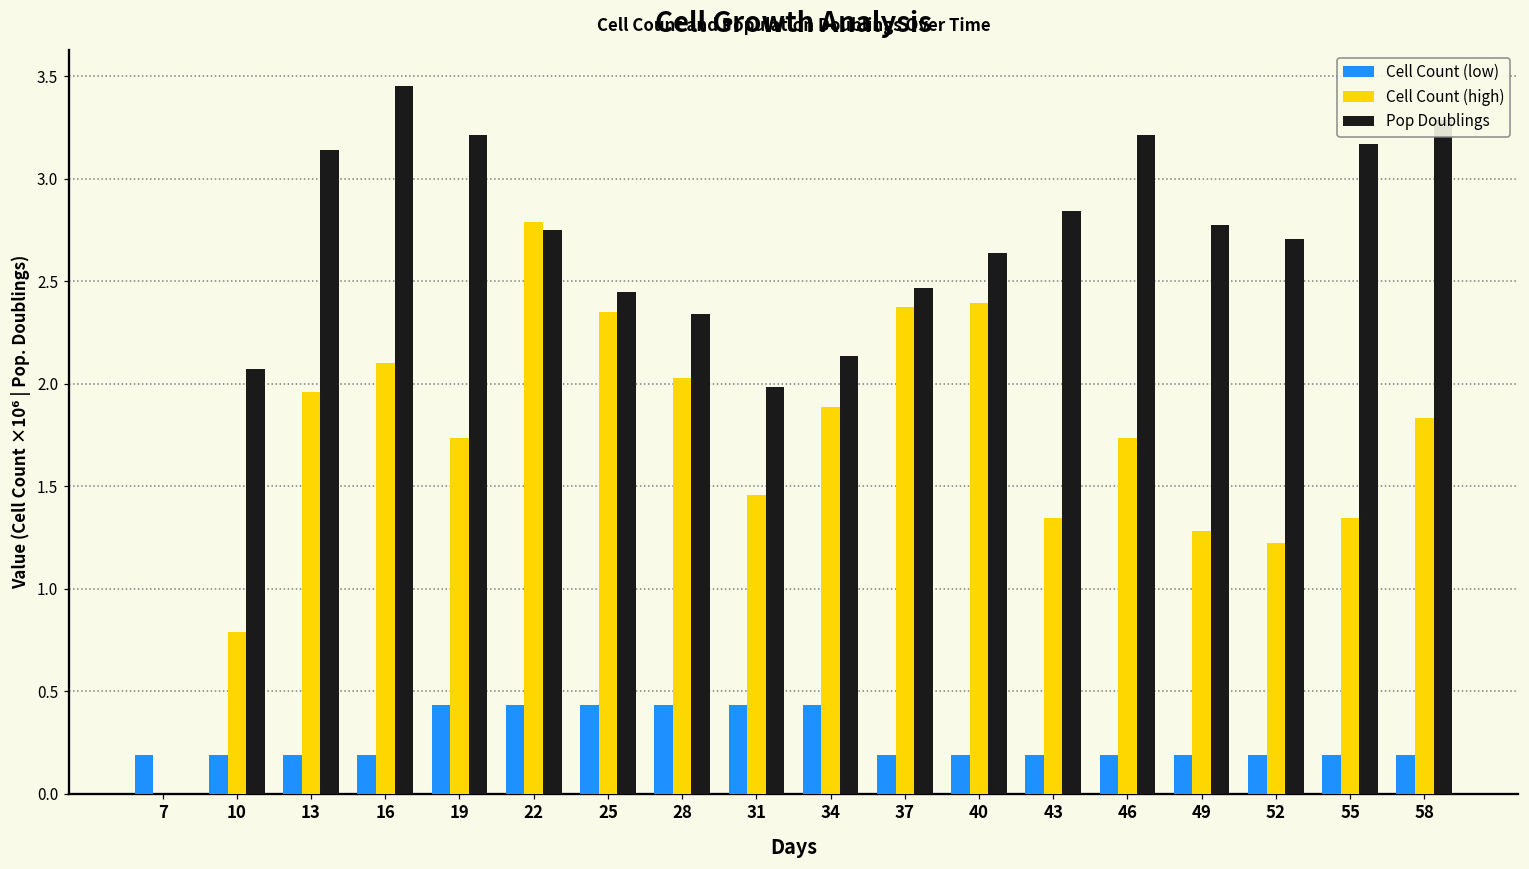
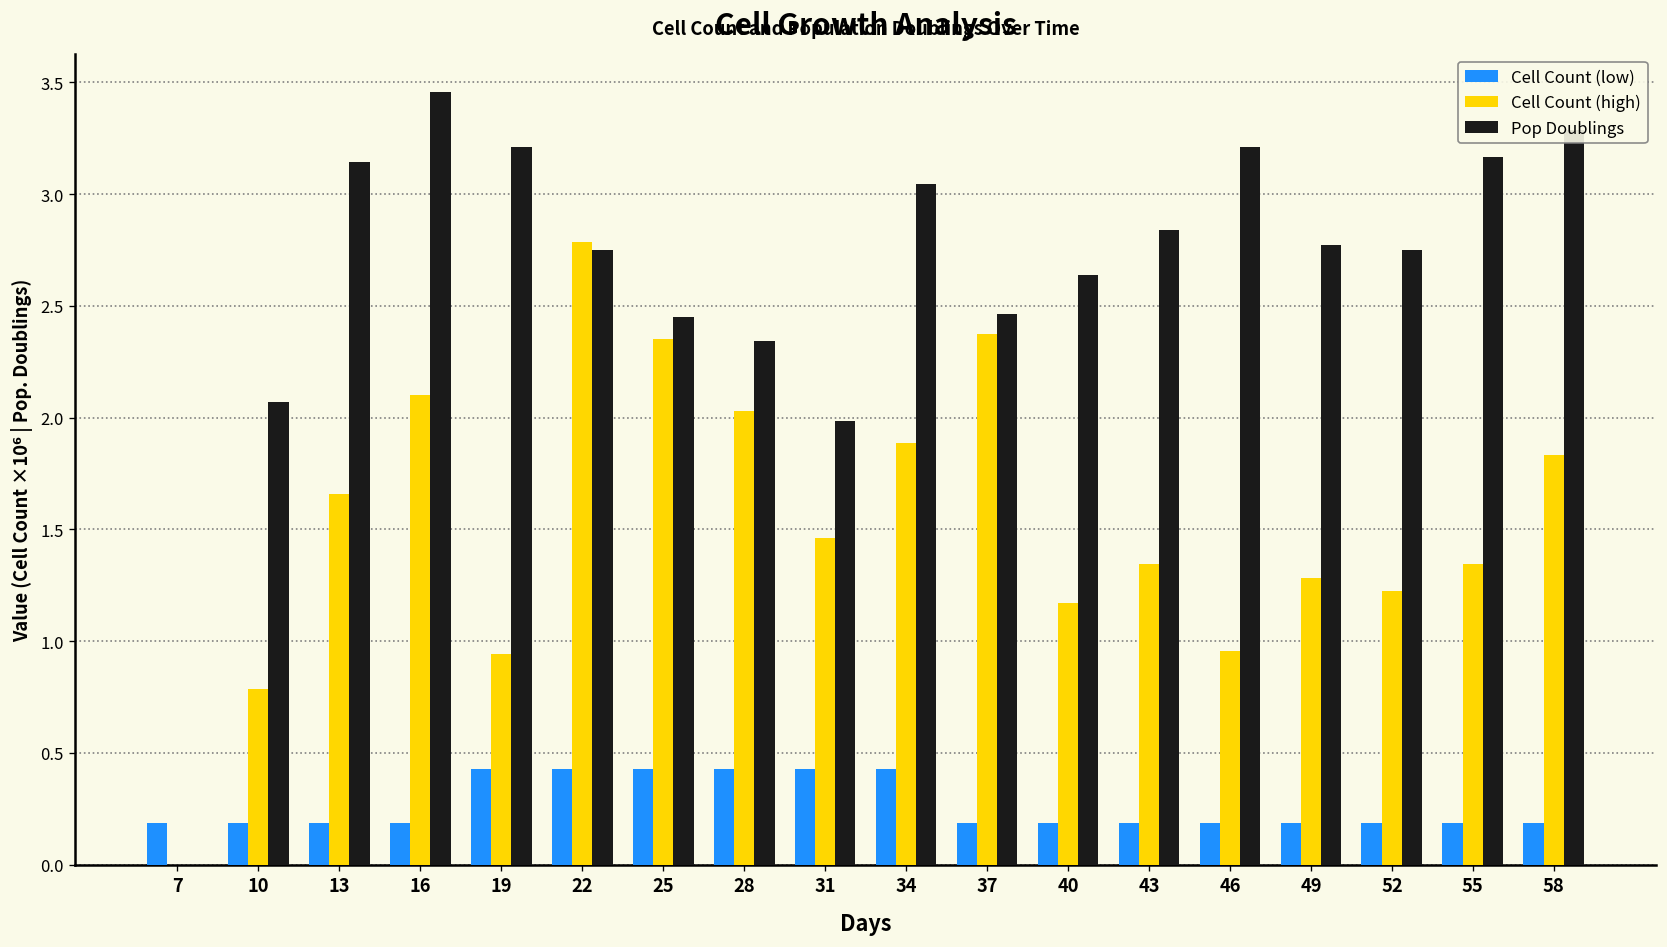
Cell Count (high), 13: 1.96 -> 1.66
Cell Count (high), 19: 1.74 -> 0.94
Pop Doublings, 34: 2.13 -> 3.05
Cell Count (high), 40: 2.40 -> 1.17
Cell Count (high), 46: 1.74 -> 0.96
Pop Doublings, 52: 2.71 -> 2.75
